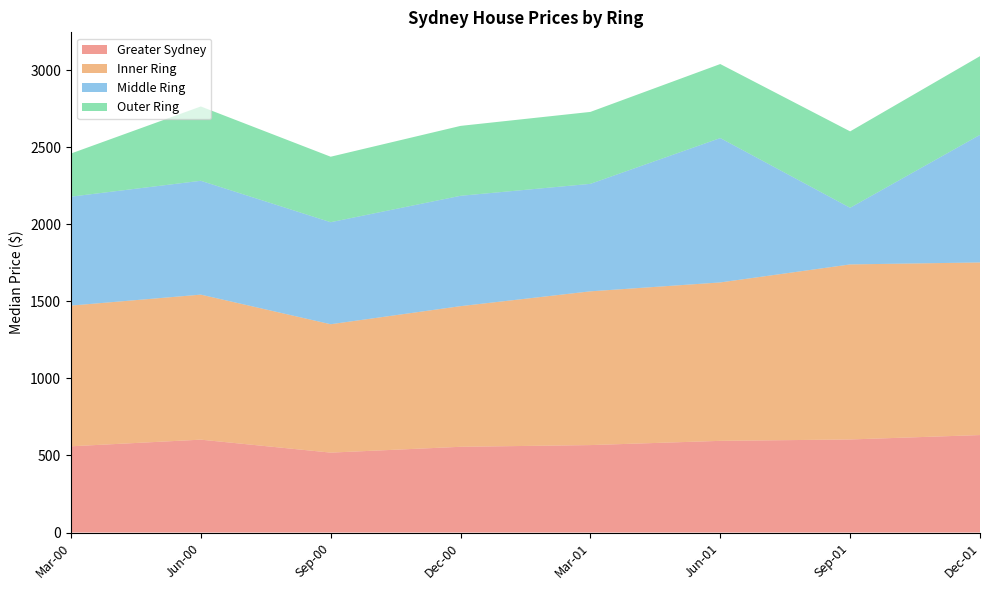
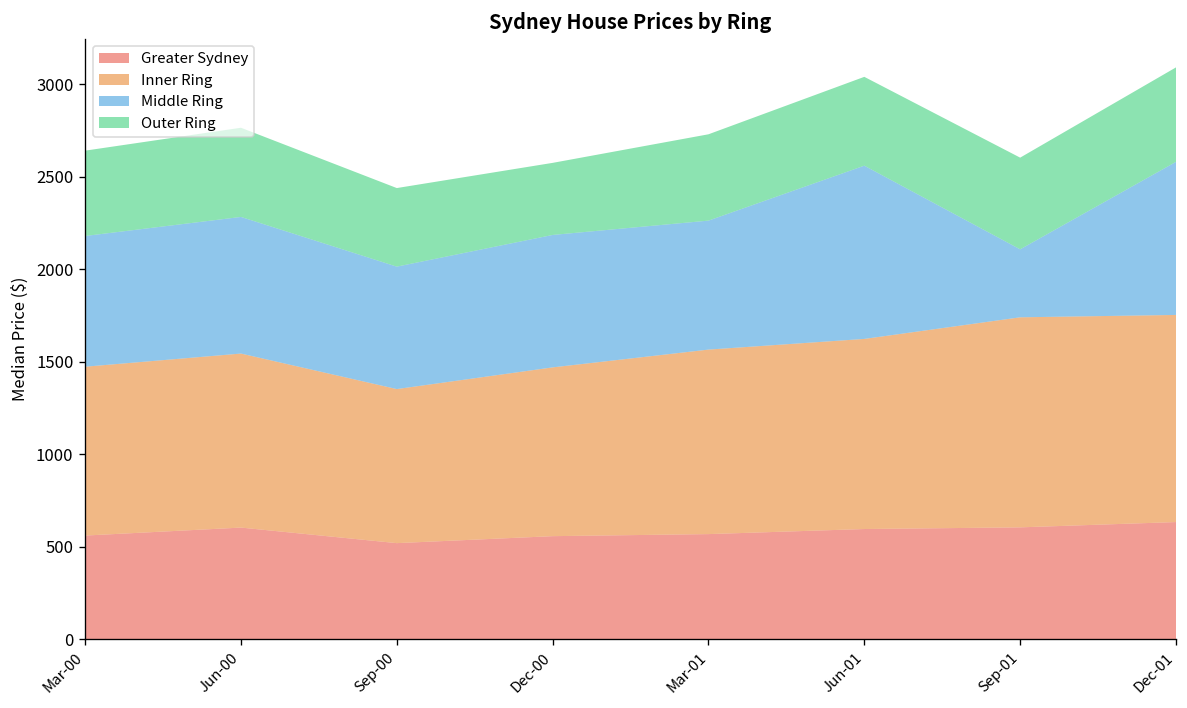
Outer Ring, Mar-00: 280 -> 460
Outer Ring, Dec-00: 450 -> 390
